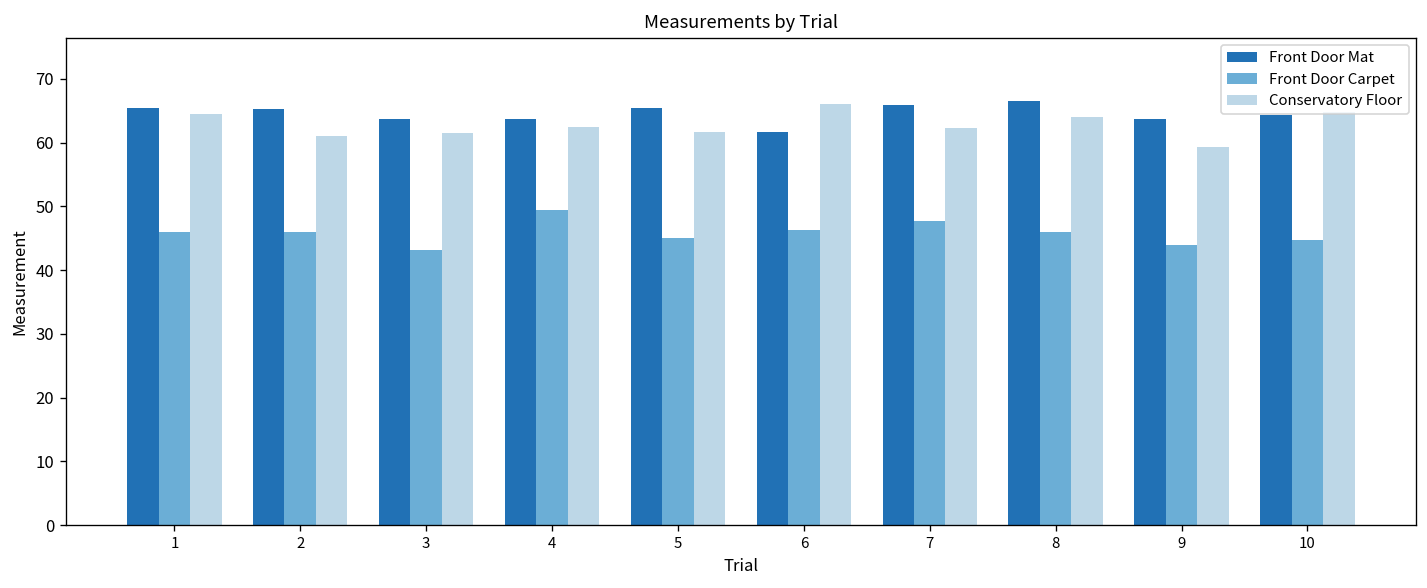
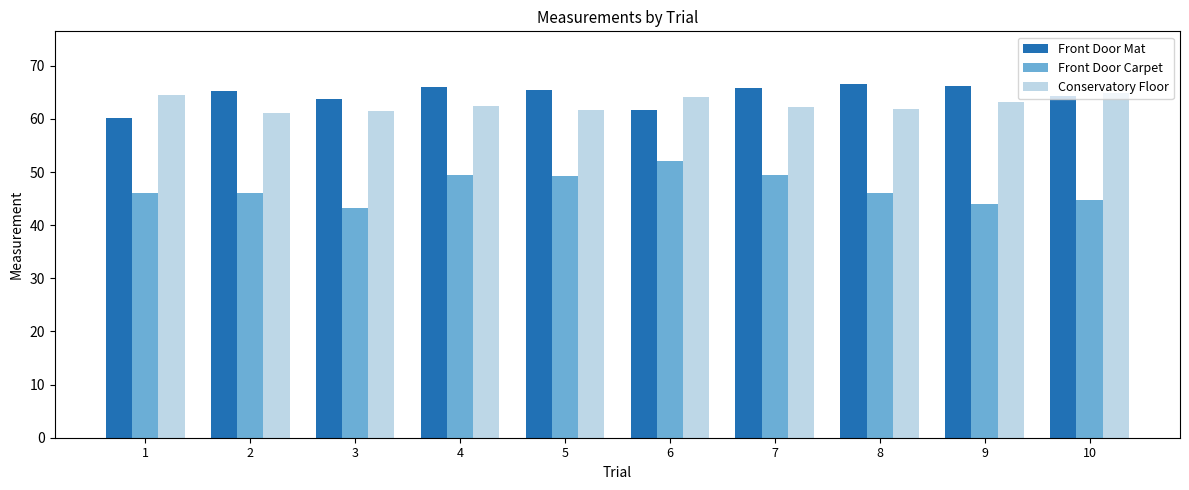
Front Door Mat, 1: 66 -> 60
Front Door Mat, 4: 64 -> 66
Front Door Carpet, 5: 45 -> 49
Front Door Carpet, 6: 46 -> 52
Conservatory Floor, 6: 66 -> 64
Front Door Carpet, 7: 48 -> 49
Conservatory Floor, 8: 64 -> 62
Front Door Mat, 9: 64 -> 66
Conservatory Floor, 9: 59 -> 63
